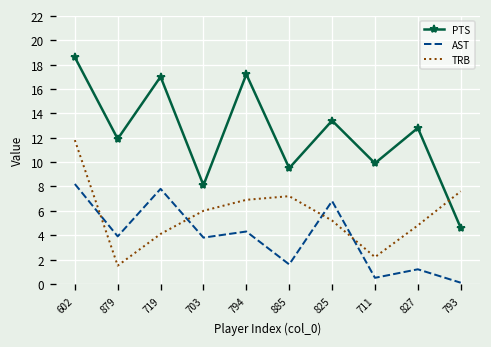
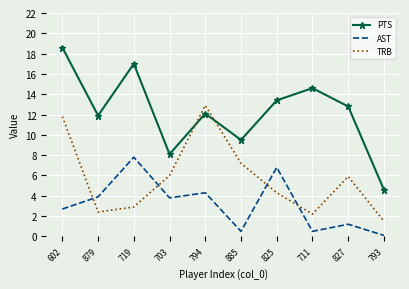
AST, 602: 8.2 -> 2.7
TRB, 879: 1.5 -> 2.4
TRB, 719: 4.1 -> 2.9
PTS, 794: 17.2 -> 12.1
TRB, 794: 6.9 -> 12.9
AST, 885: 1.6 -> 0.5
TRB, 825: 5.2 -> 4.3
PTS, 711: 9.9 -> 14.6
TRB, 827: 4.8 -> 5.9
TRB, 793: 7.6 -> 1.5
